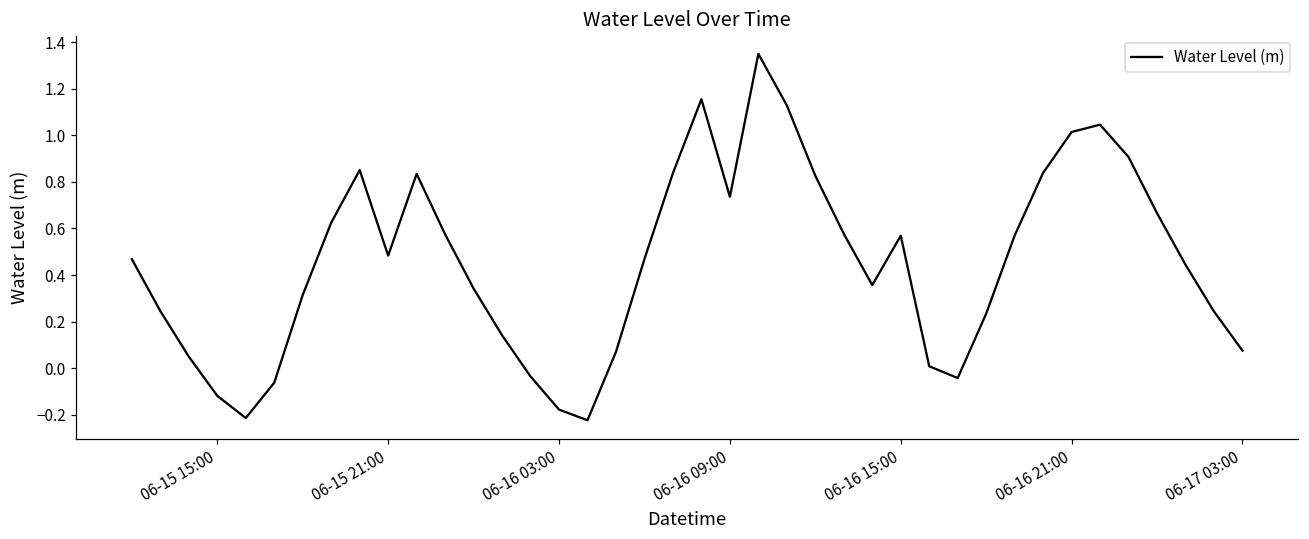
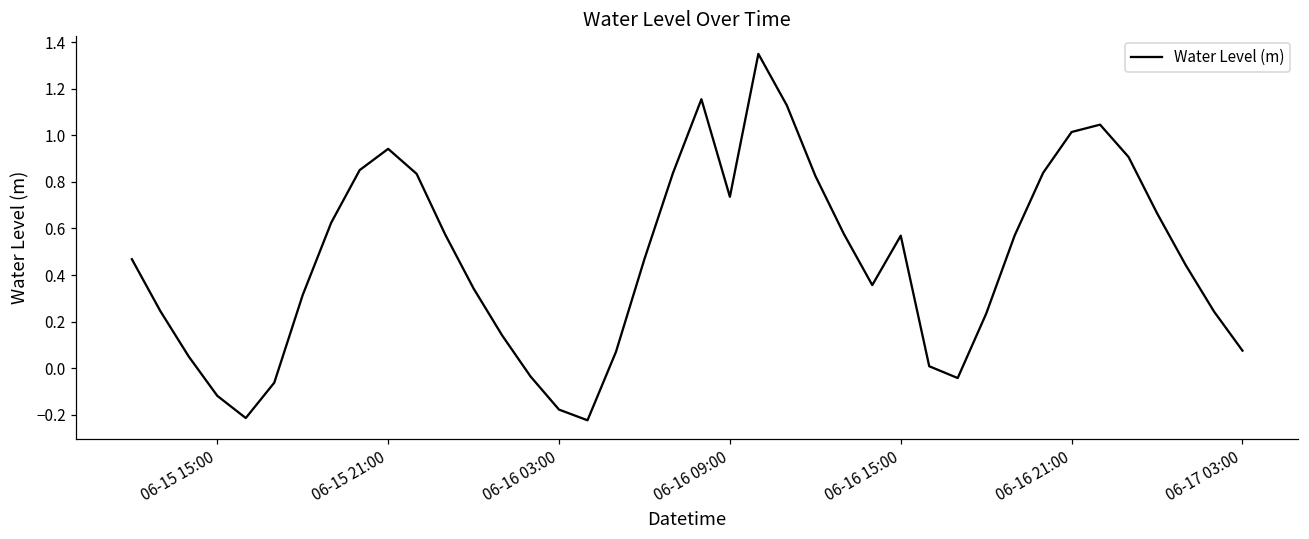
06-15 21:00: 0.48 -> 0.94
